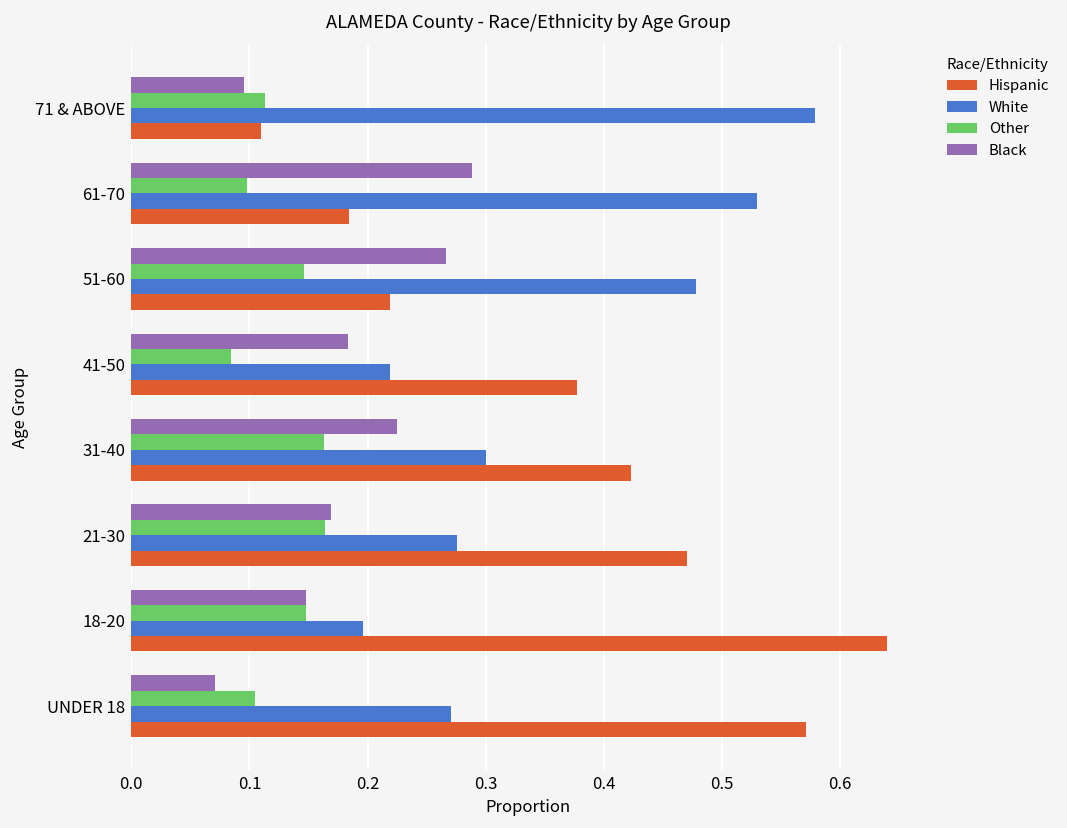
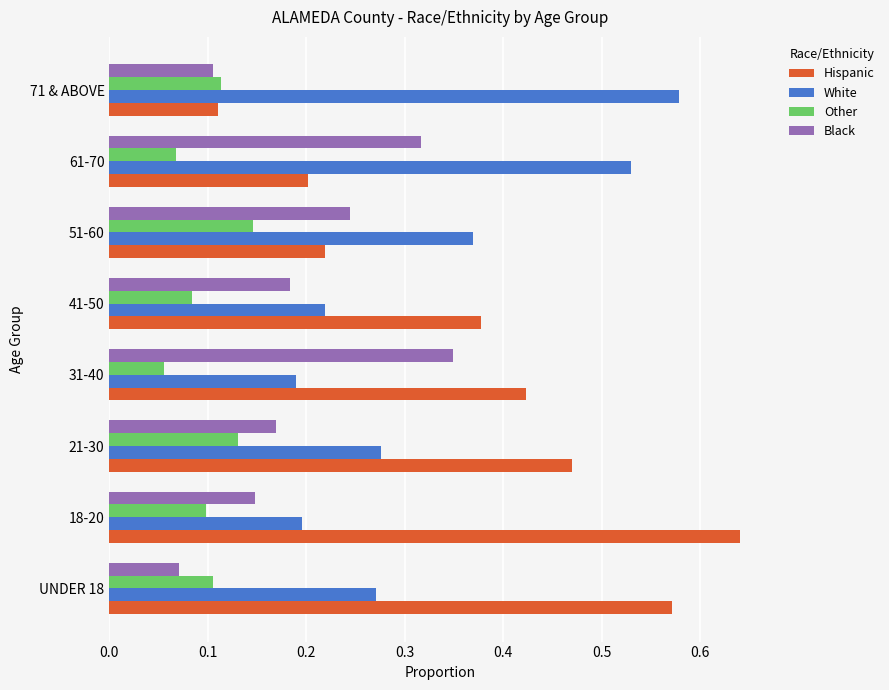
Black, 71 & ABOVE: 0.10 -> 0.11
Black, 61-70: 0.29 -> 0.32
Other, 61-70: 0.10 -> 0.07
Hispanic, 61-70: 0.18 -> 0.20
Black, 51-60: 0.27 -> 0.24
White, 51-60: 0.48 -> 0.37
Black, 31-40: 0.23 -> 0.35
Other, 31-40: 0.16 -> 0.06
White, 31-40: 0.30 -> 0.19
Other, 21-30: 0.16 -> 0.13
Other, 18-20: 0.15 -> 0.10
